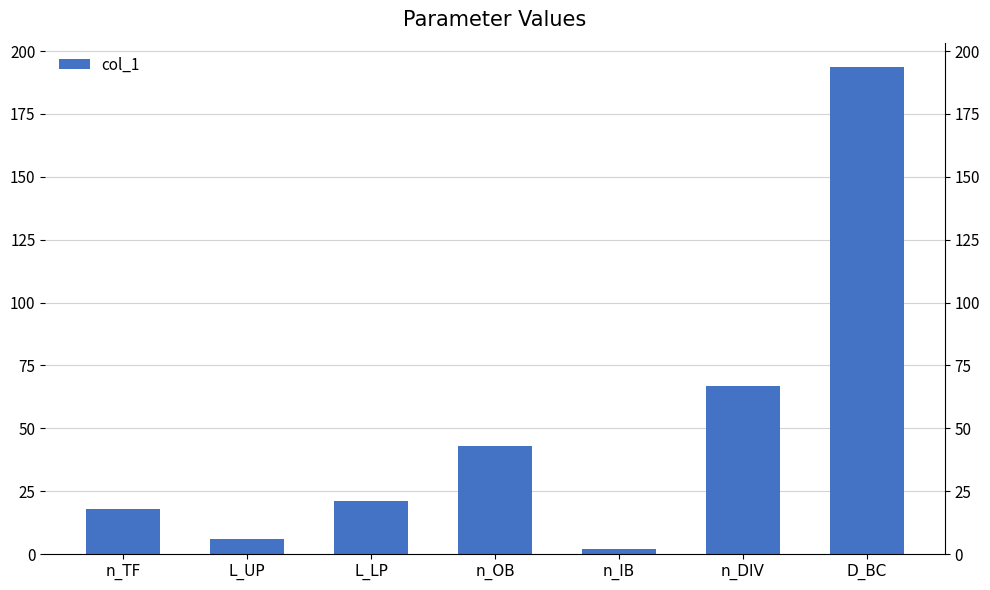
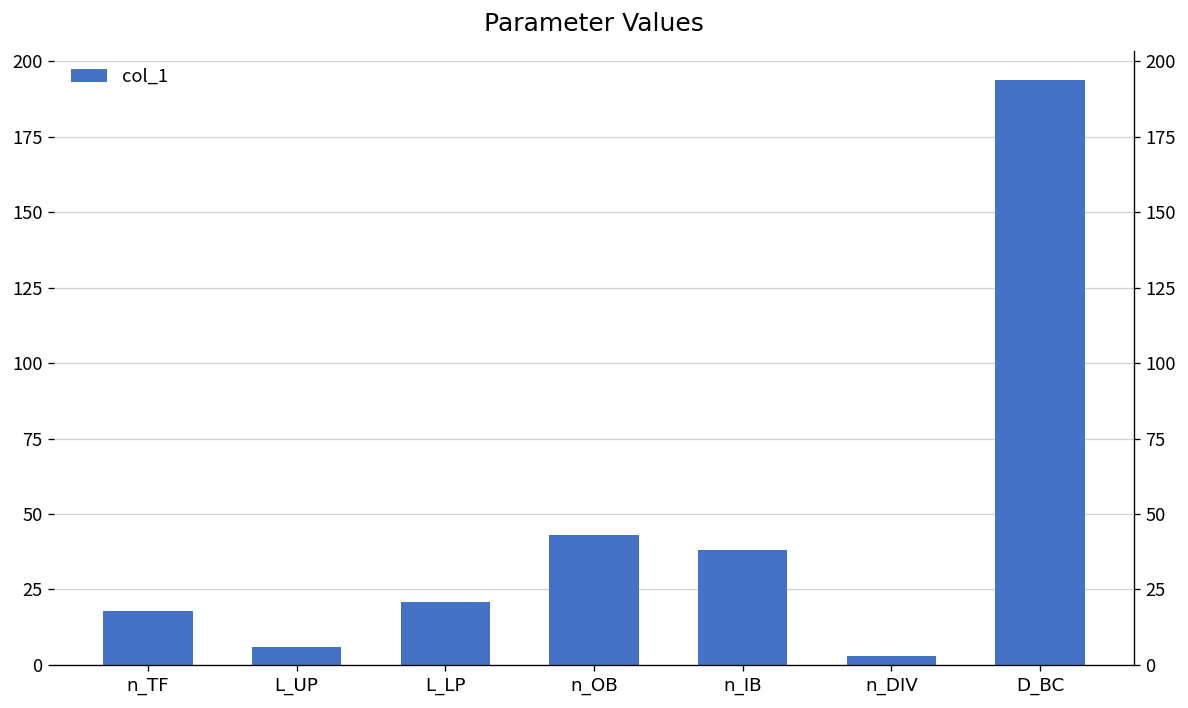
n_IB: 2 -> 38
n_DIV: 67 -> 3
